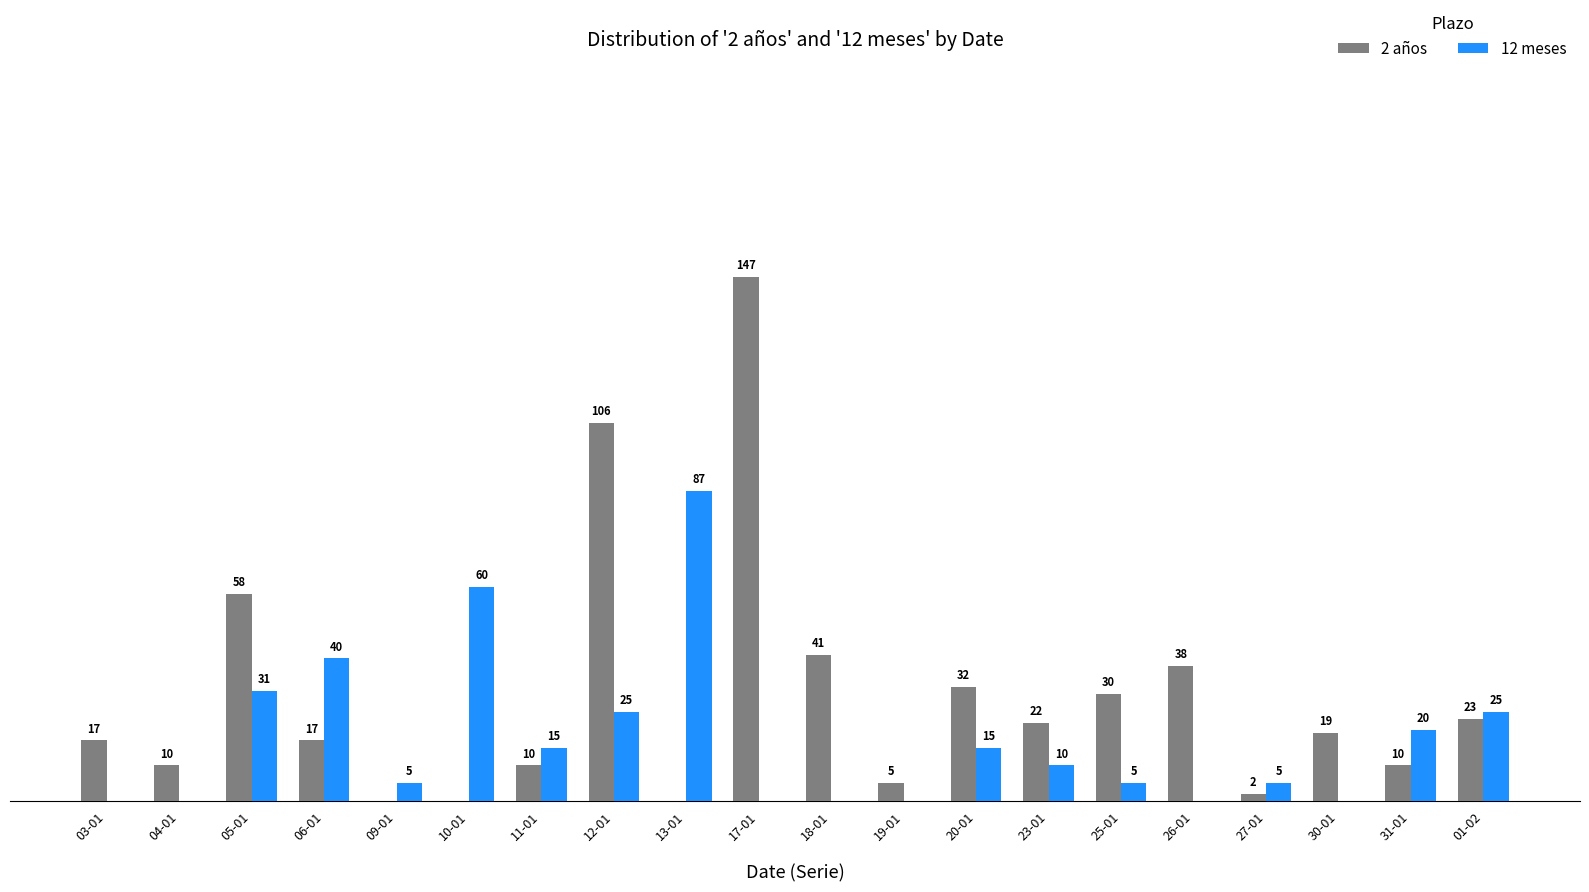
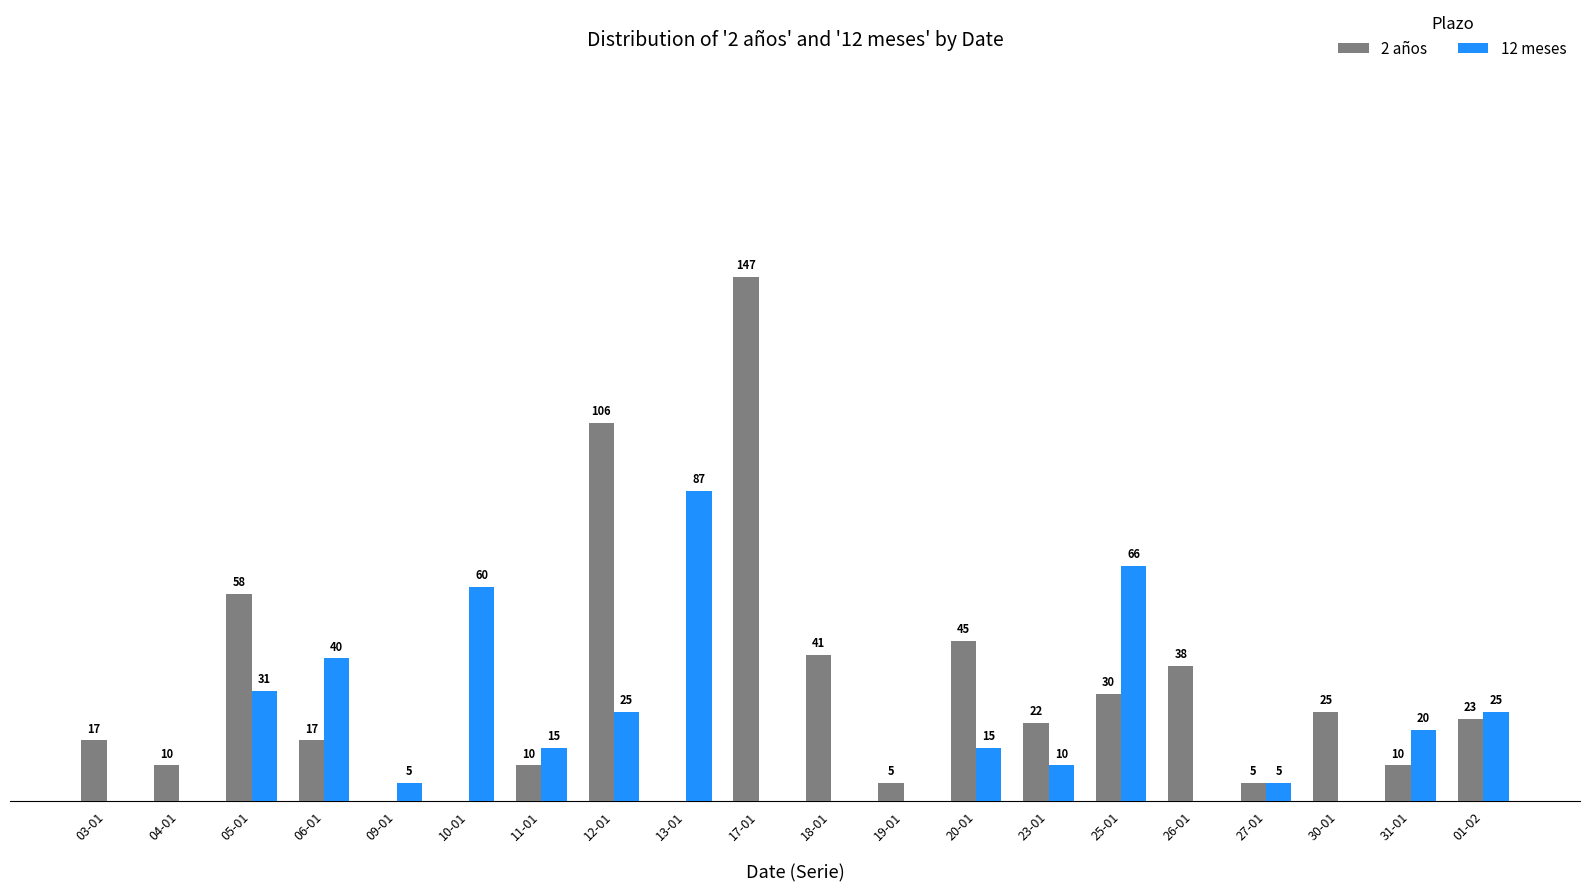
2 años, 20-01: 32 -> 45
12 meses, 25-01: 5 -> 66
2 años, 27-01: 2 -> 5
2 años, 30-01: 19 -> 25
